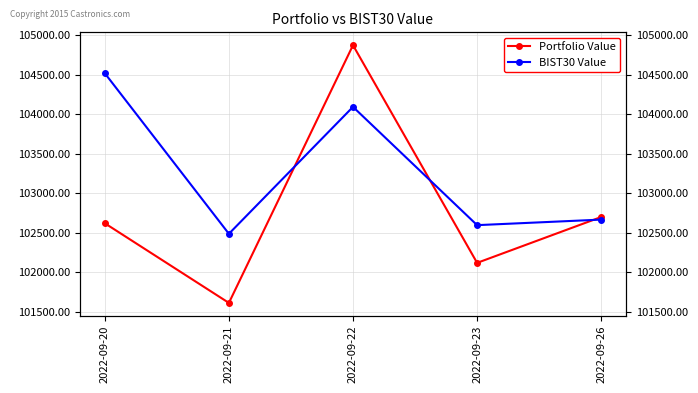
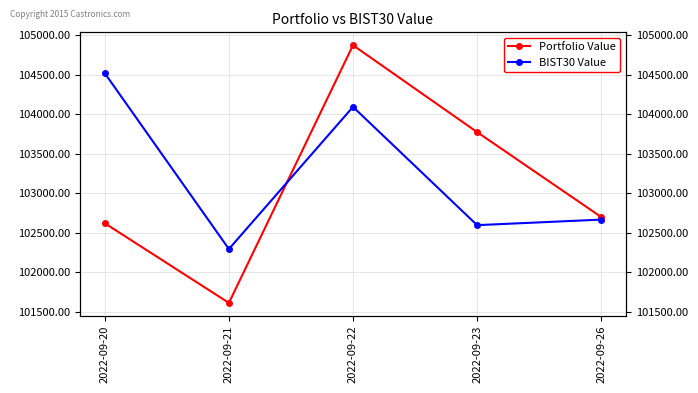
BIST30 Value, 2022-09-21: 102500 -> 102300
Portfolio Value, 2022-09-23: 102100 -> 103800
